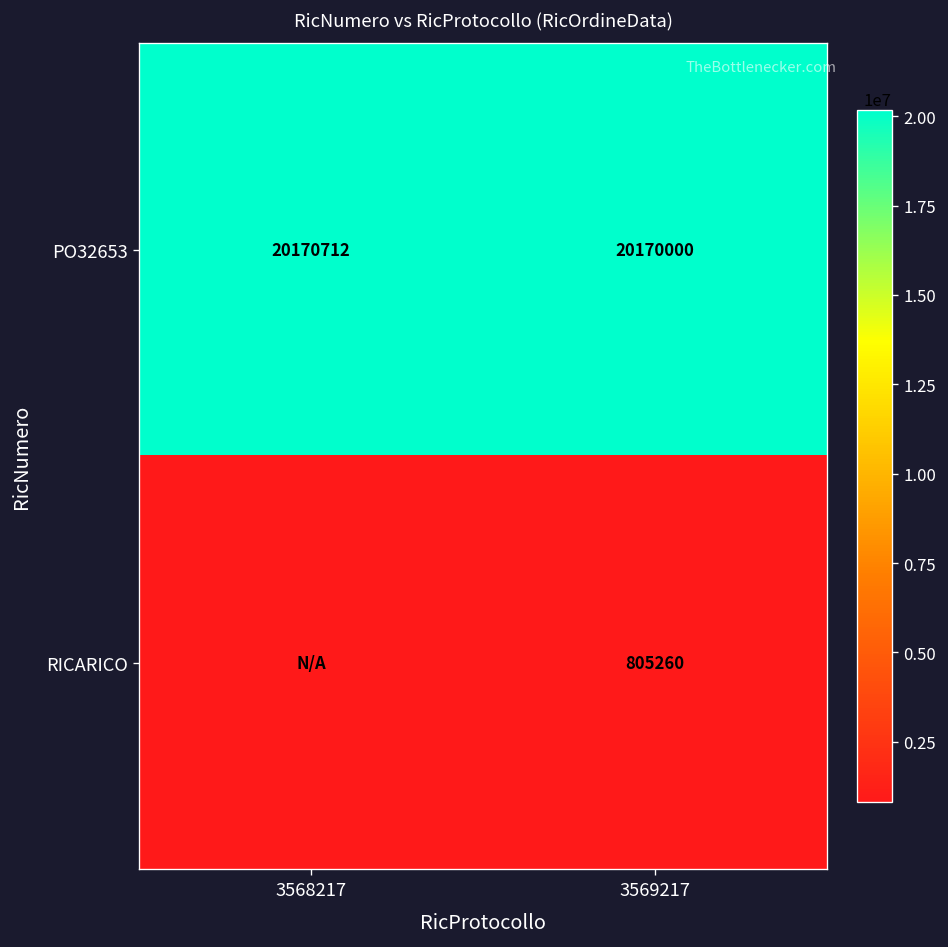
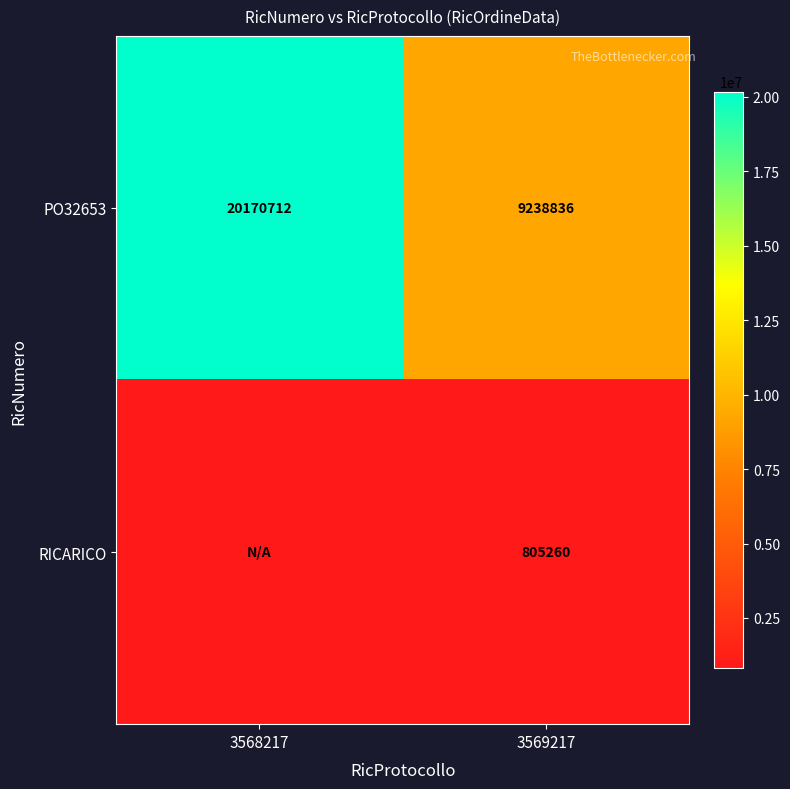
PO32653, 3569217: 20170000 -> 9238836
